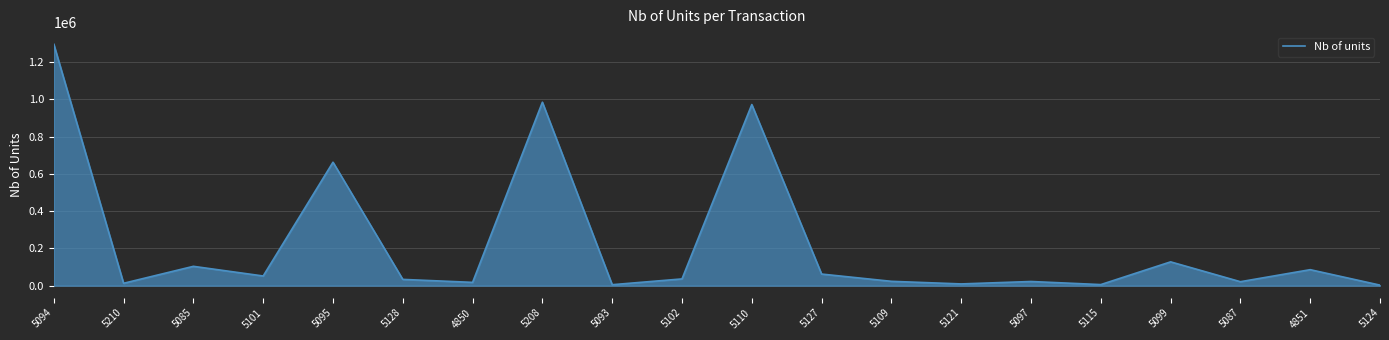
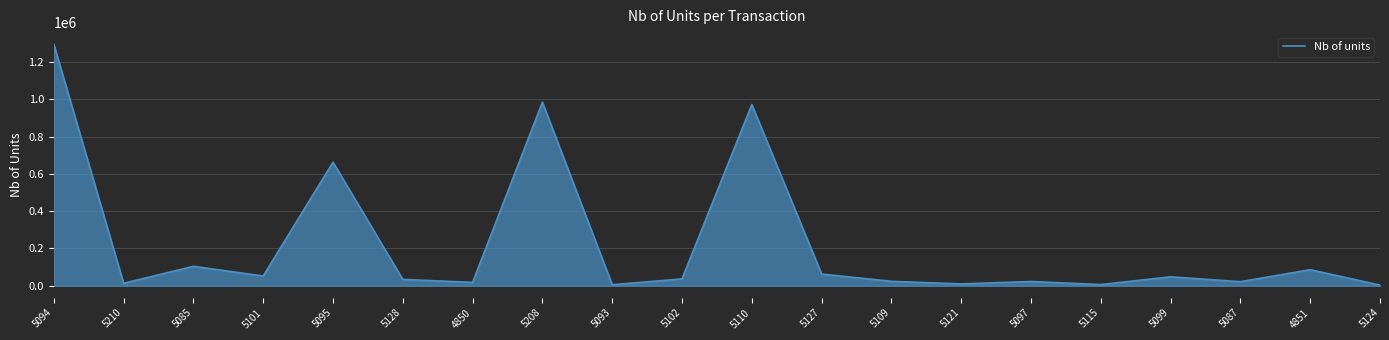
5099: 130000 -> 50000
